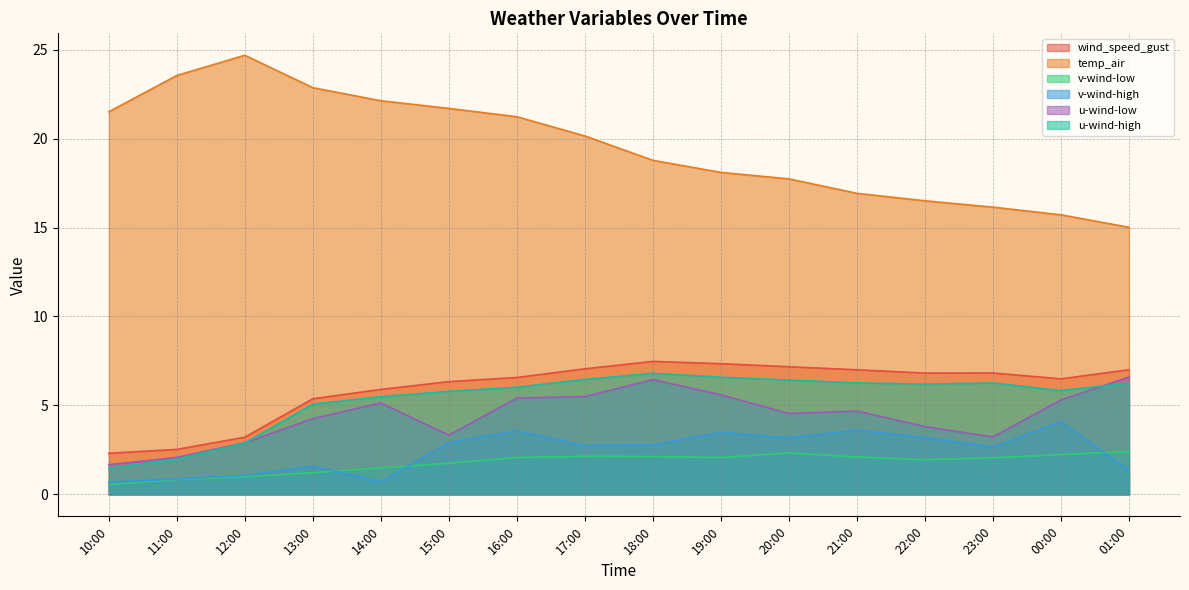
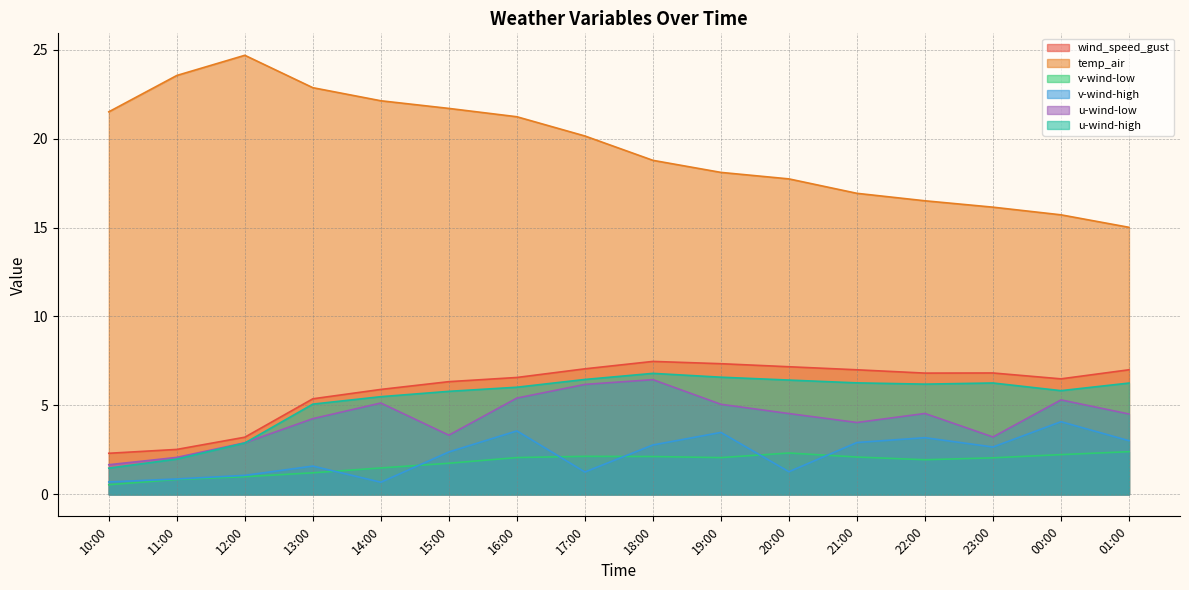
v-wind-high, 15:00: 2.9 -> 2.4
v-wind-high, 17:00: 2.7 -> 1.3
u-wind-low, 17:00: 5.5 -> 6.2
u-wind-low, 19:00: 5.6 -> 5.1
v-wind-high, 20:00: 3.2 -> 1.3
v-wind-high, 21:00: 3.6 -> 2.9
u-wind-low, 21:00: 4.7 -> 4.0
u-wind-low, 22:00: 3.8 -> 4.5
v-wind-high, 01:00: 1.3 -> 3.0
u-wind-low, 01:00: 6.6 -> 4.5
